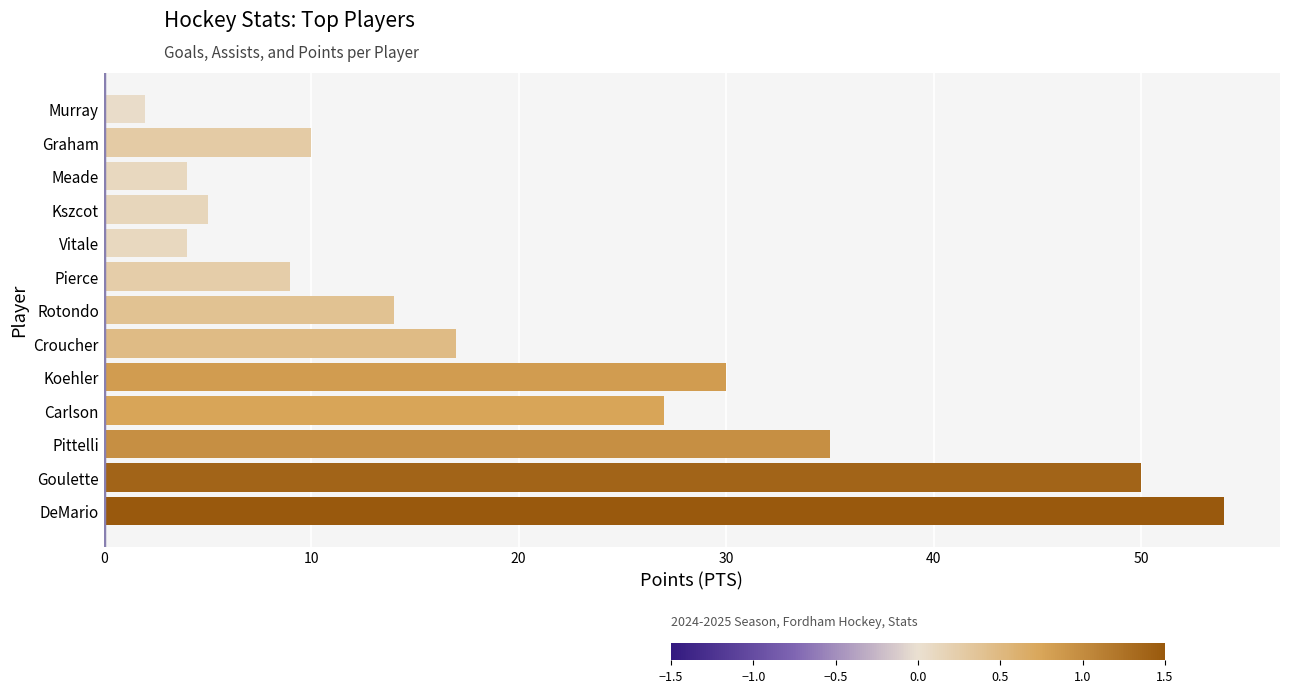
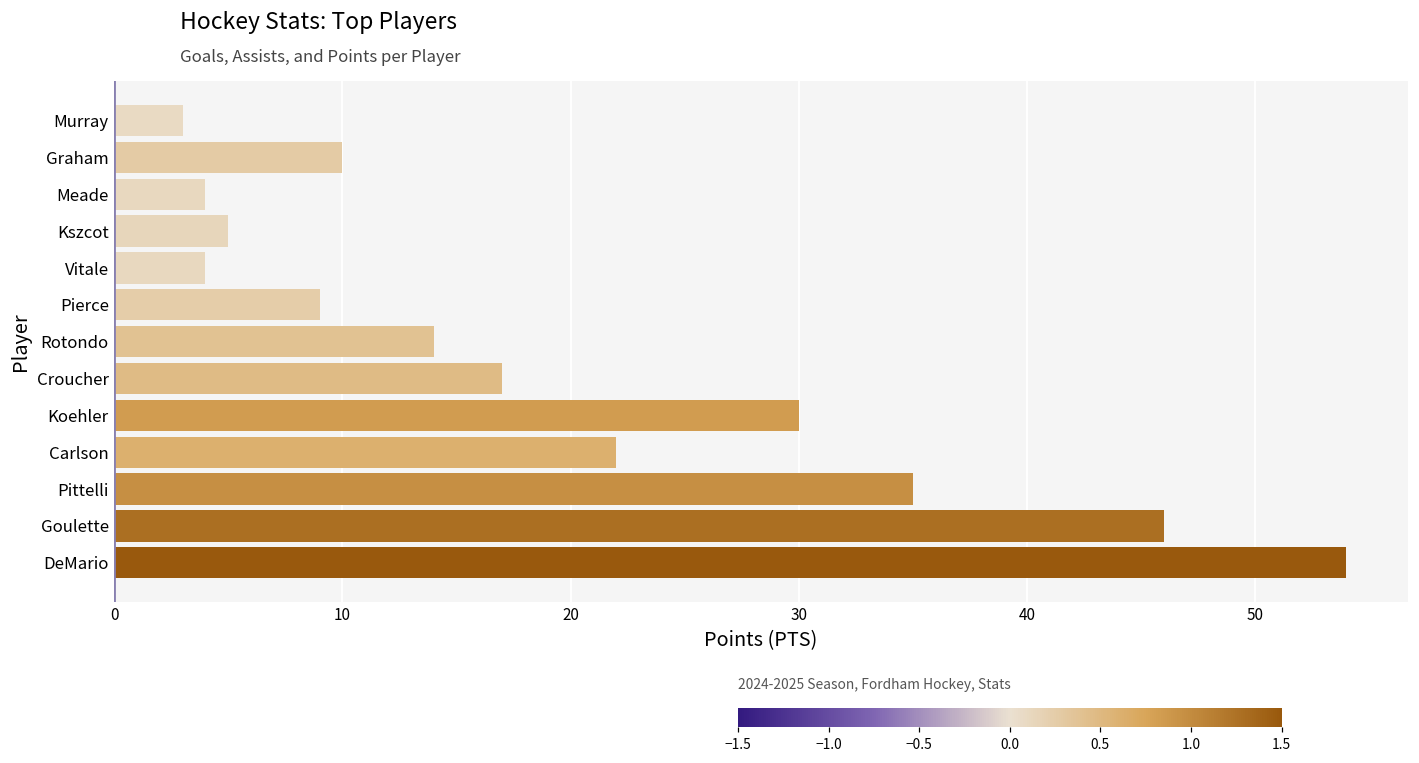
Murray: 2 -> 3
Carlson: 27 -> 22
Goulette: 50 -> 46
